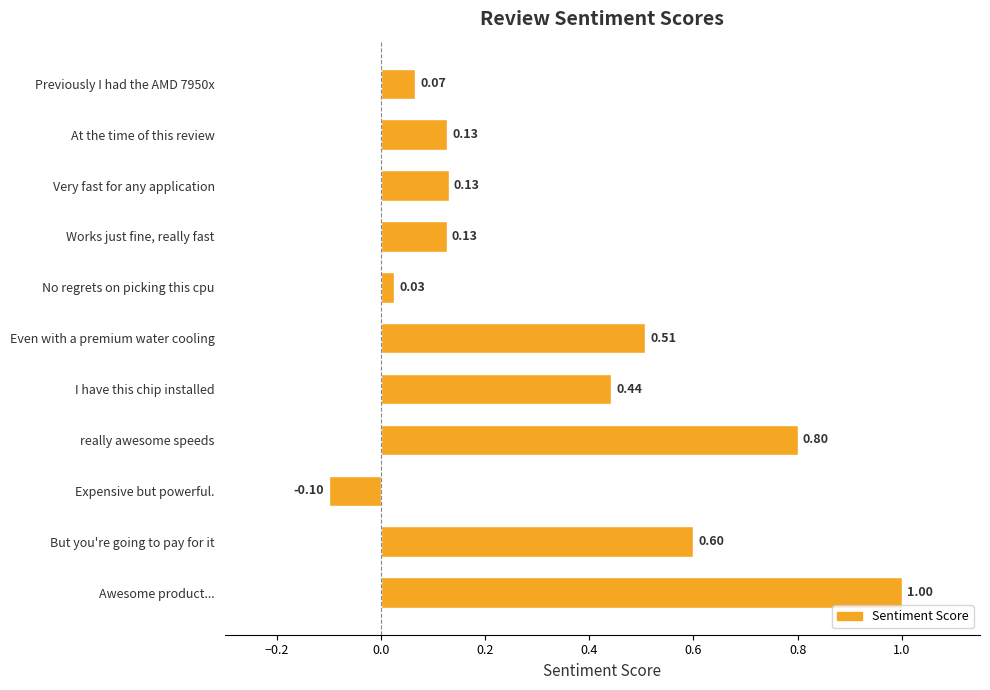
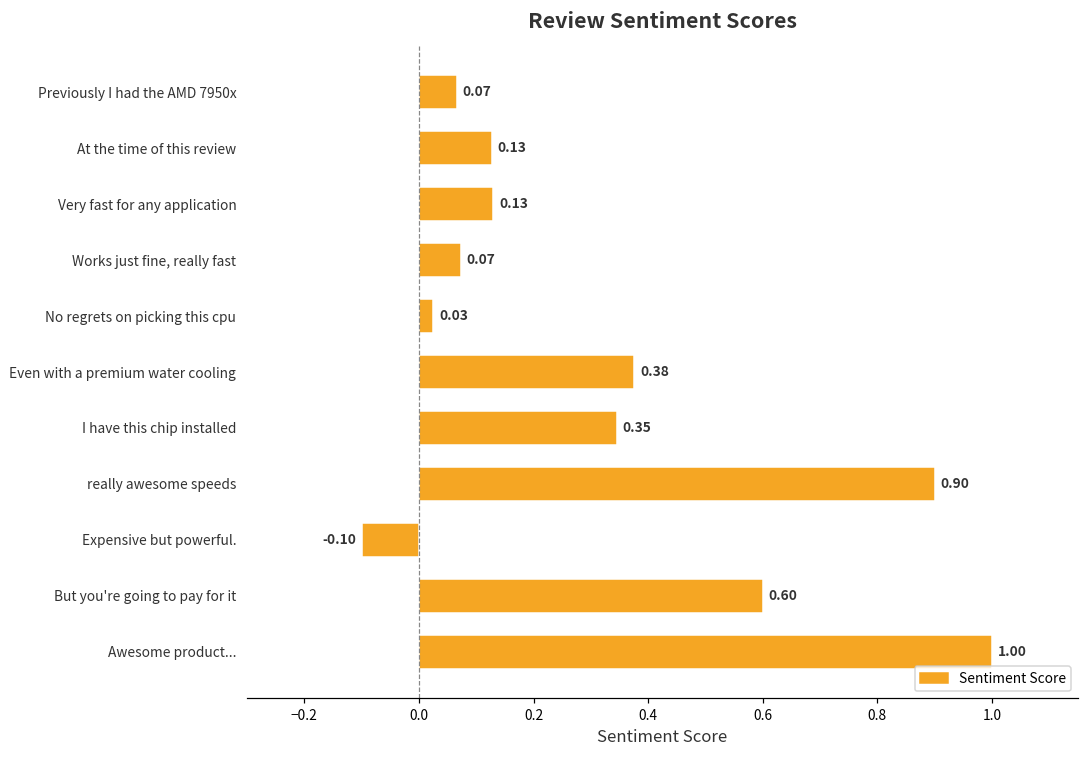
Works just fine, really fast: 0.13 -> 0.07
Even with a premium water cooling: 0.51 -> 0.38
I have this chip installed: 0.44 -> 0.35
really awesome speeds: 0.80 -> 0.90
